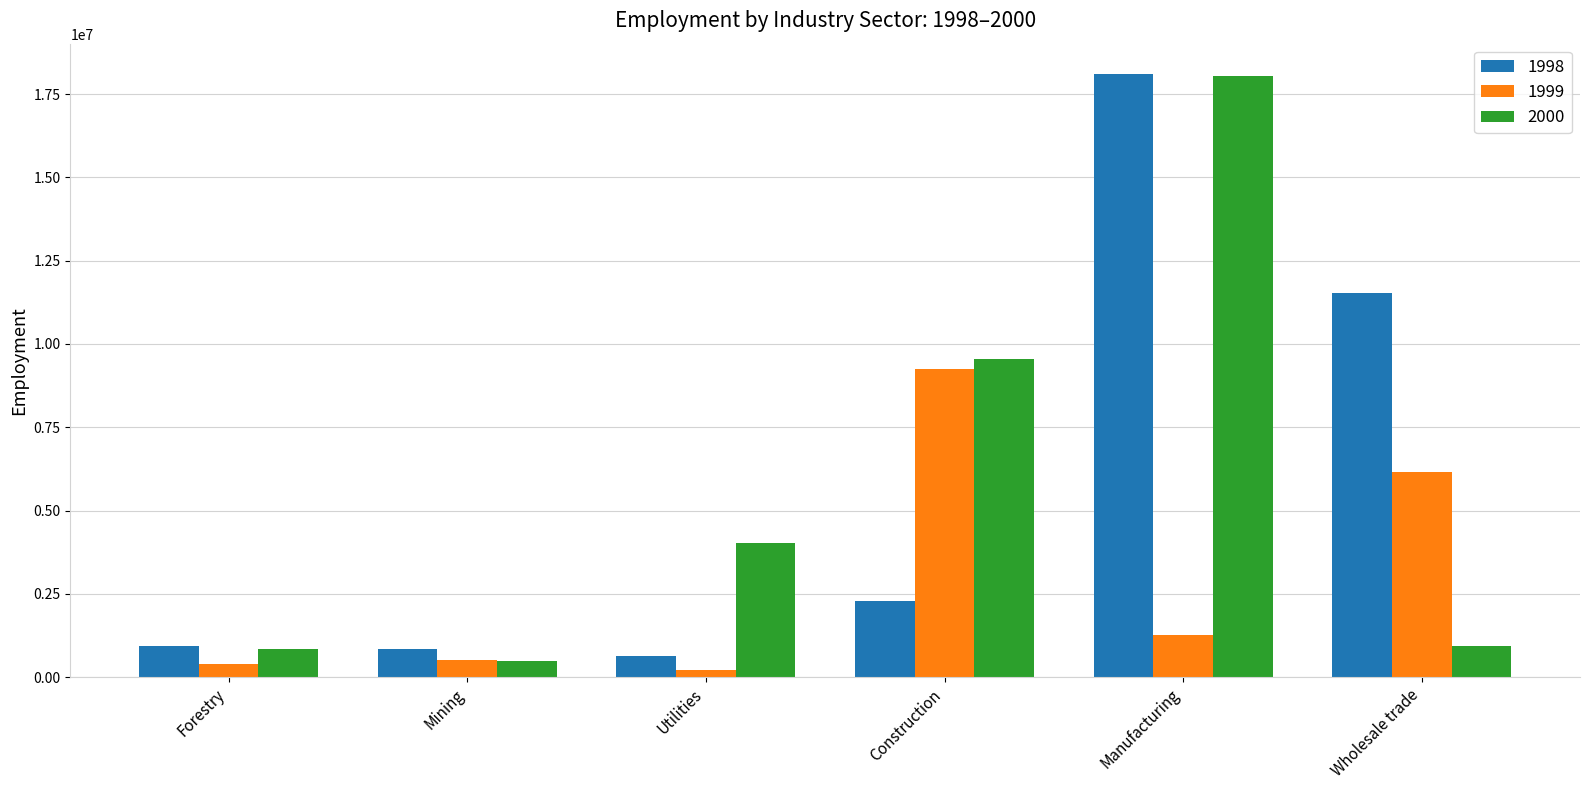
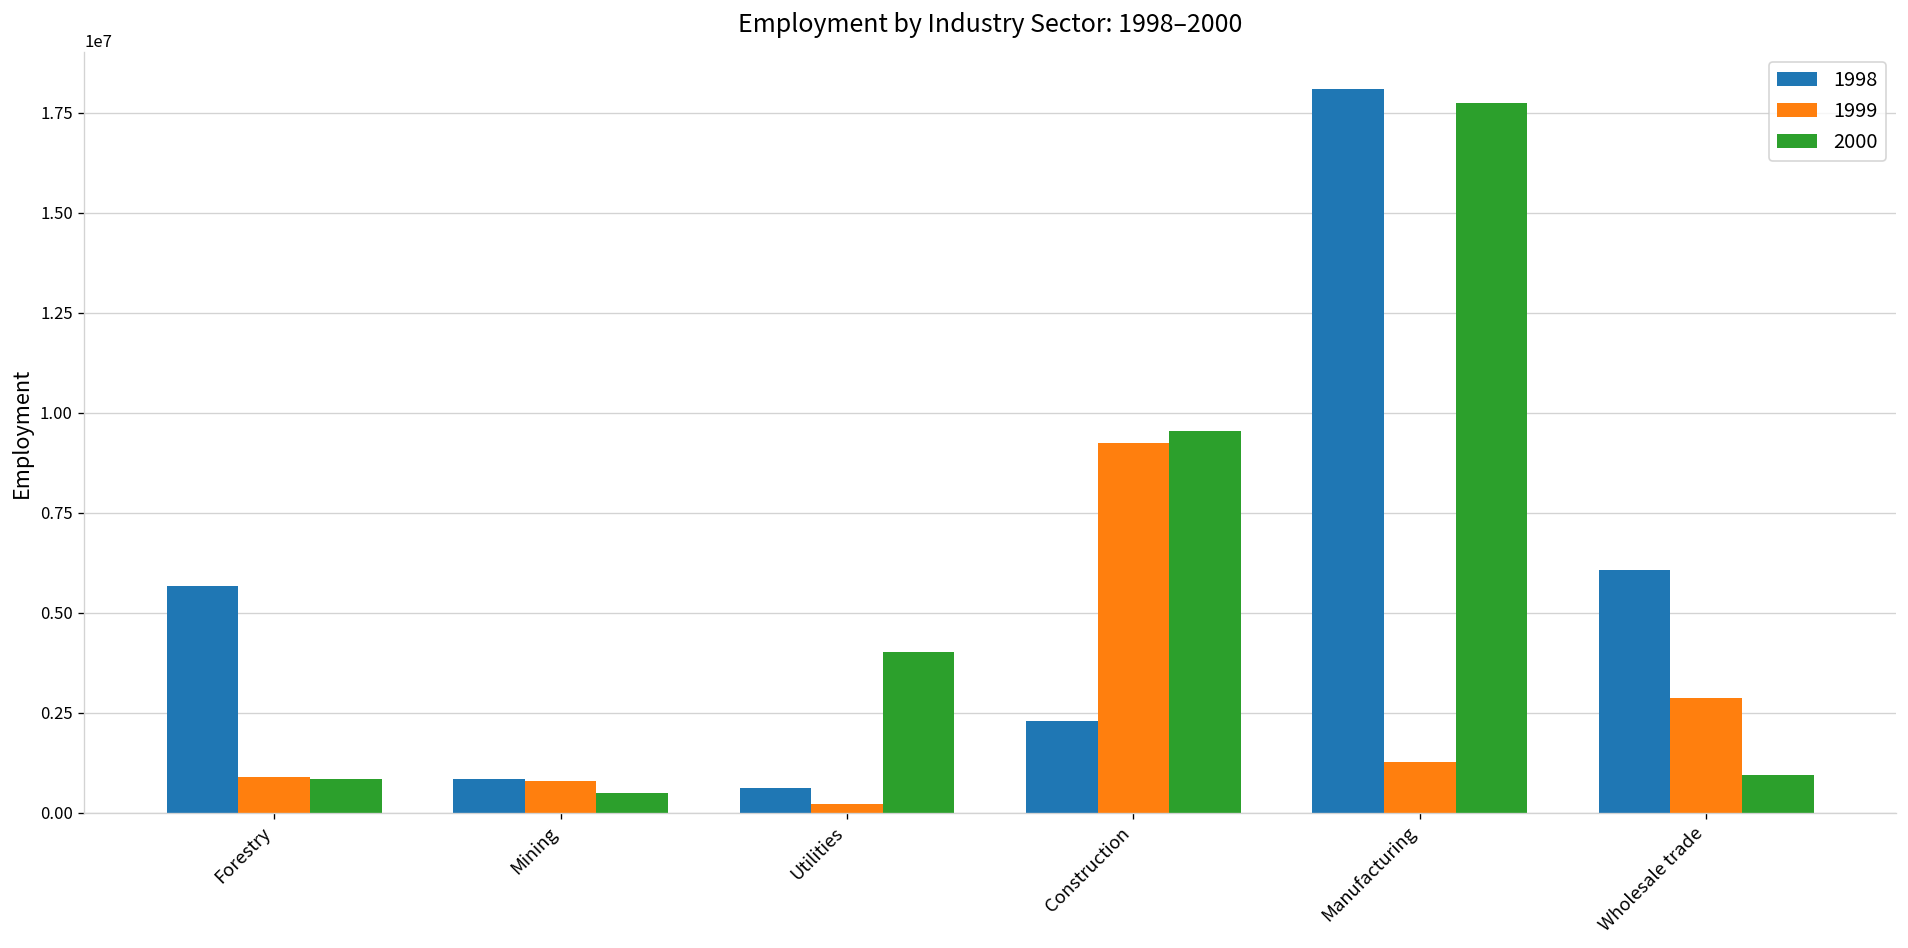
1998, Forestry: 900000 -> 5700000
1999, Forestry: 400000 -> 900000
1999, Mining: 500000 -> 800000
2000, Manufacturing: 18000000 -> 17800000
1998, Wholesale trade: 11500000 -> 6100000
1999, Wholesale trade: 6100000 -> 2900000
